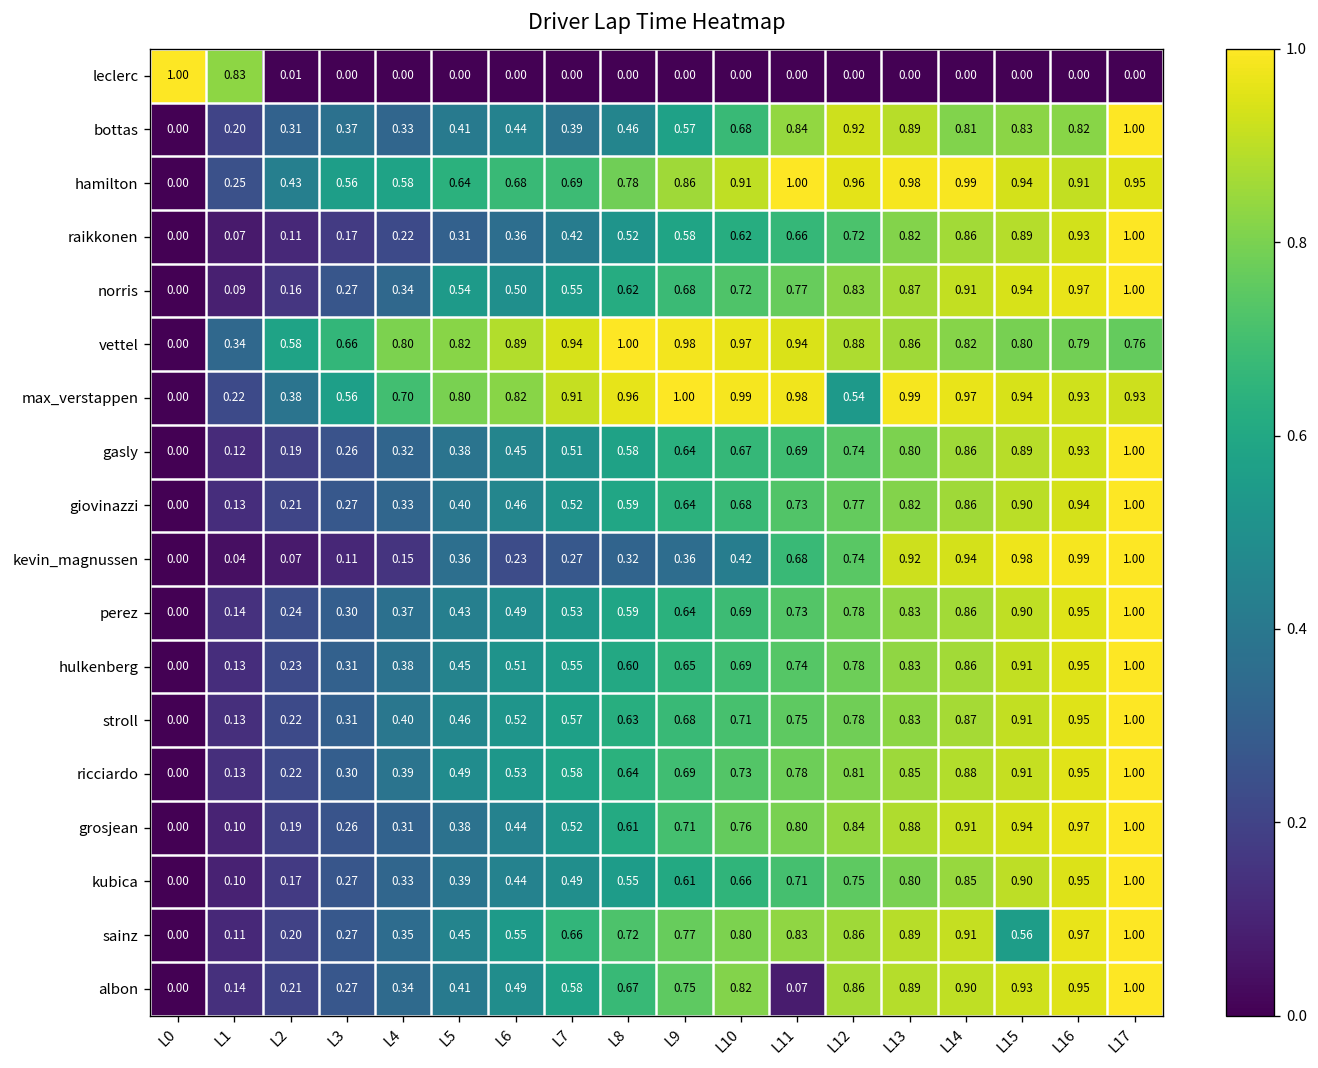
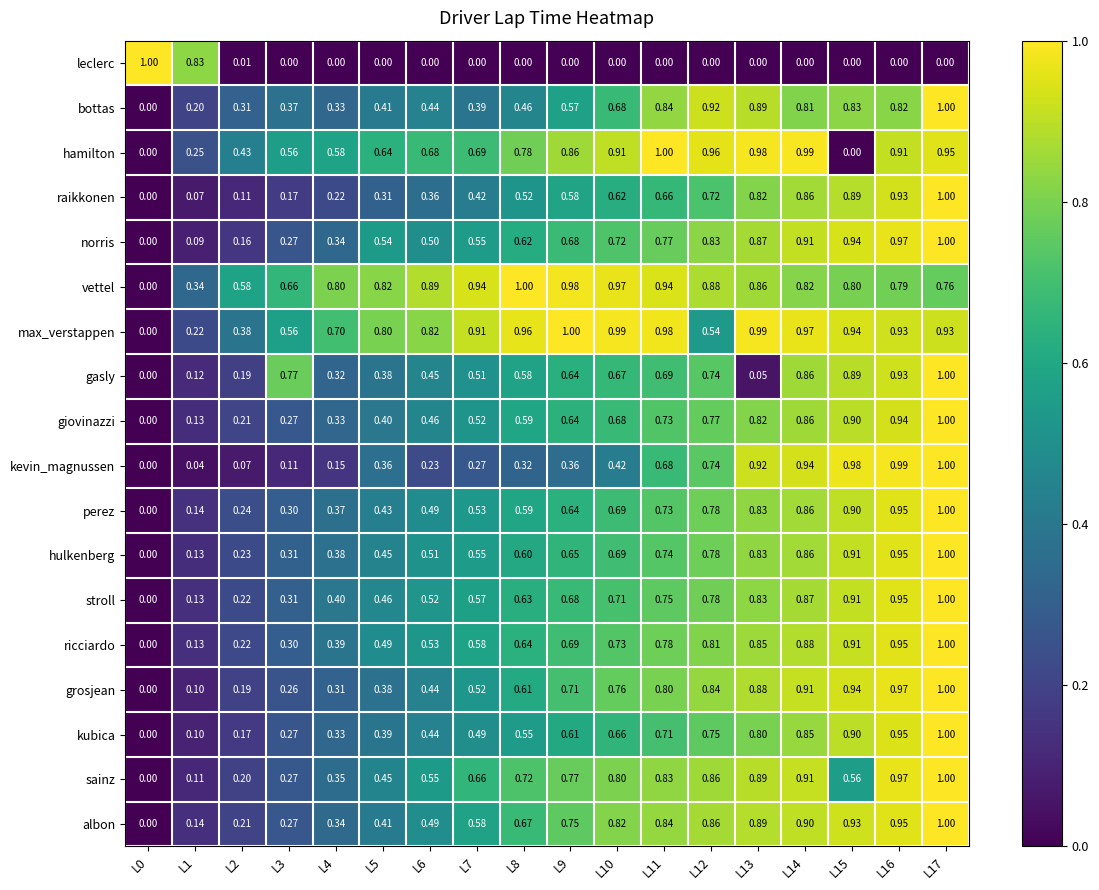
hamilton, L15: 0.94 -> 0.00
gasly, L3: 0.26 -> 0.77
gasly, L13: 0.80 -> 0.05
albon, L11: 0.07 -> 0.84
